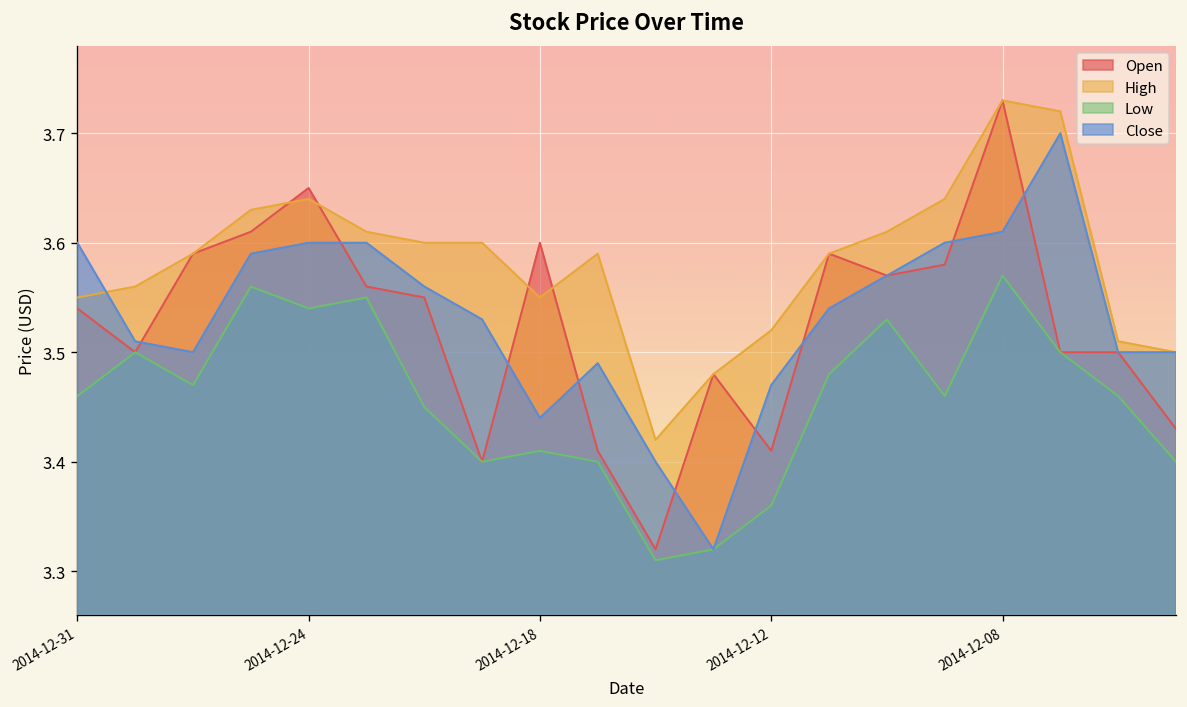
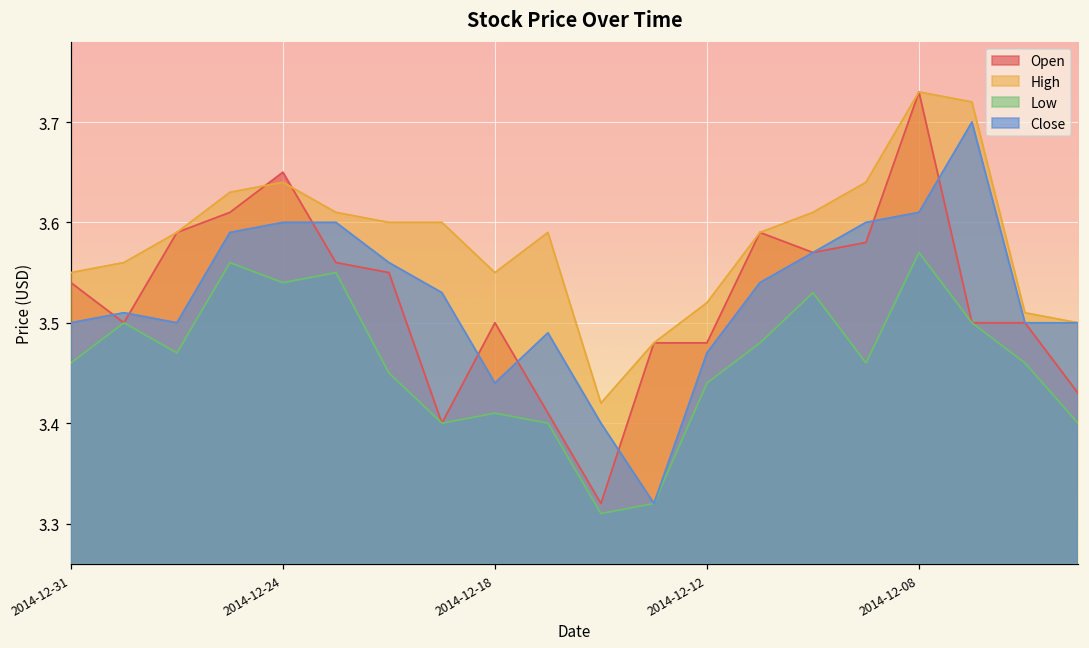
Close, 2014-12-31: 3.6 -> 3.5
Open, 2014-12-18: 3.6 -> 3.5
Open, 2014-12-12: 3.41 -> 3.48
Low, 2014-12-12: 3.36 -> 3.44
